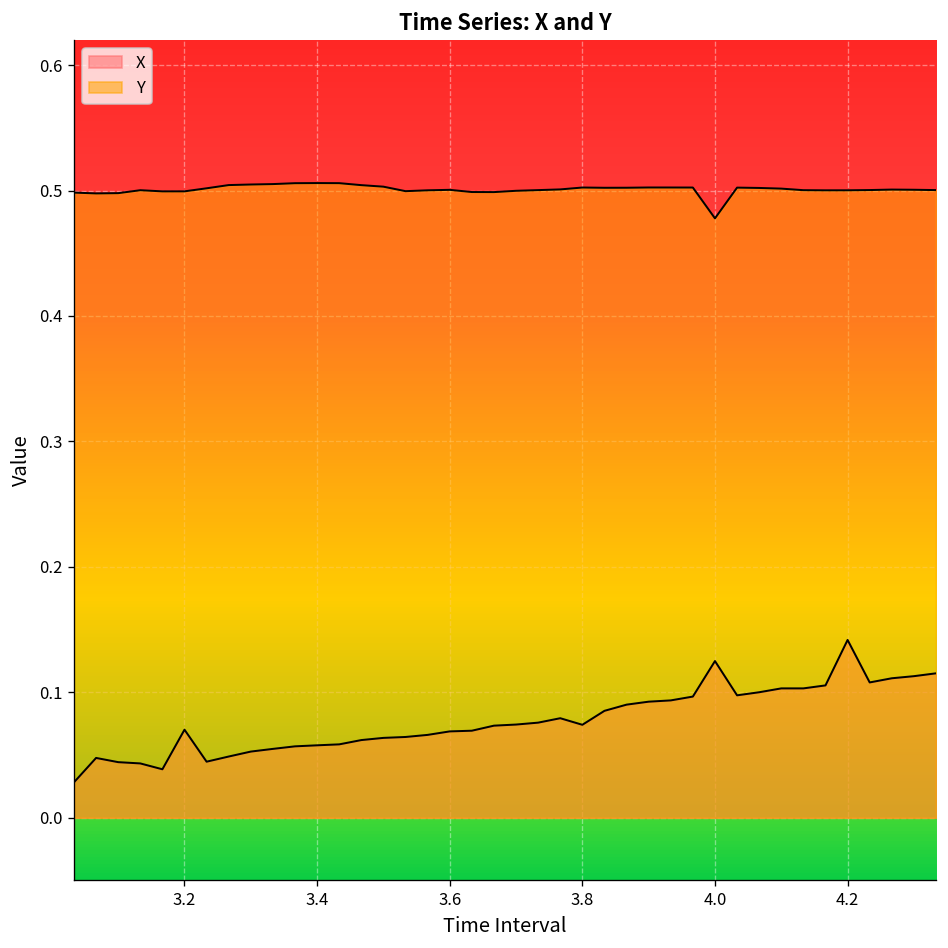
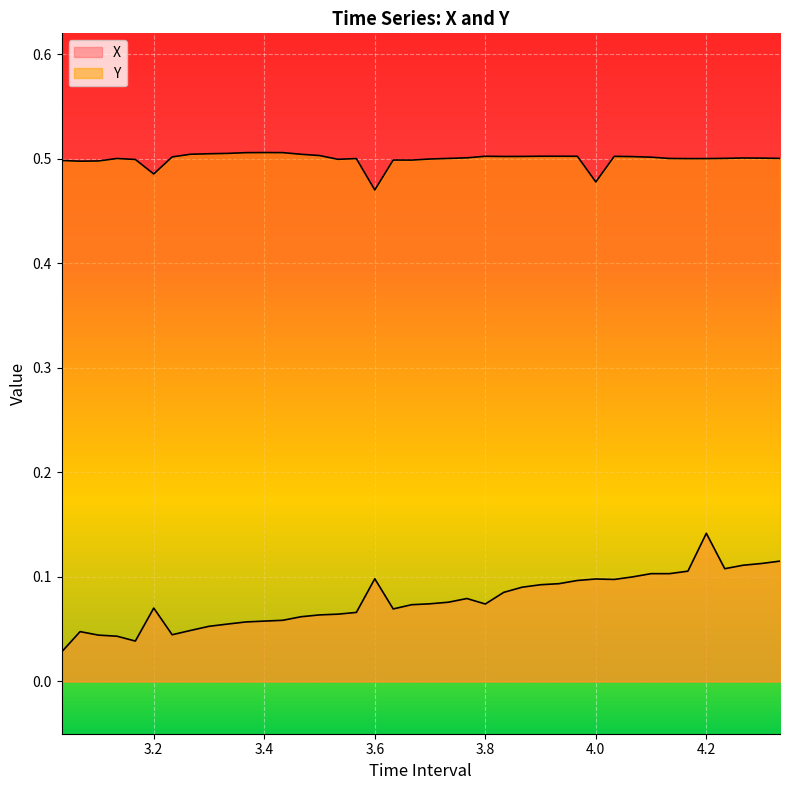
Y, 3.2: 0.499 -> 0.485
X, 3.6: 0.069 -> 0.098
Y, 3.6: 0.501 -> 0.470
X, 4.0: 0.125 -> 0.098
